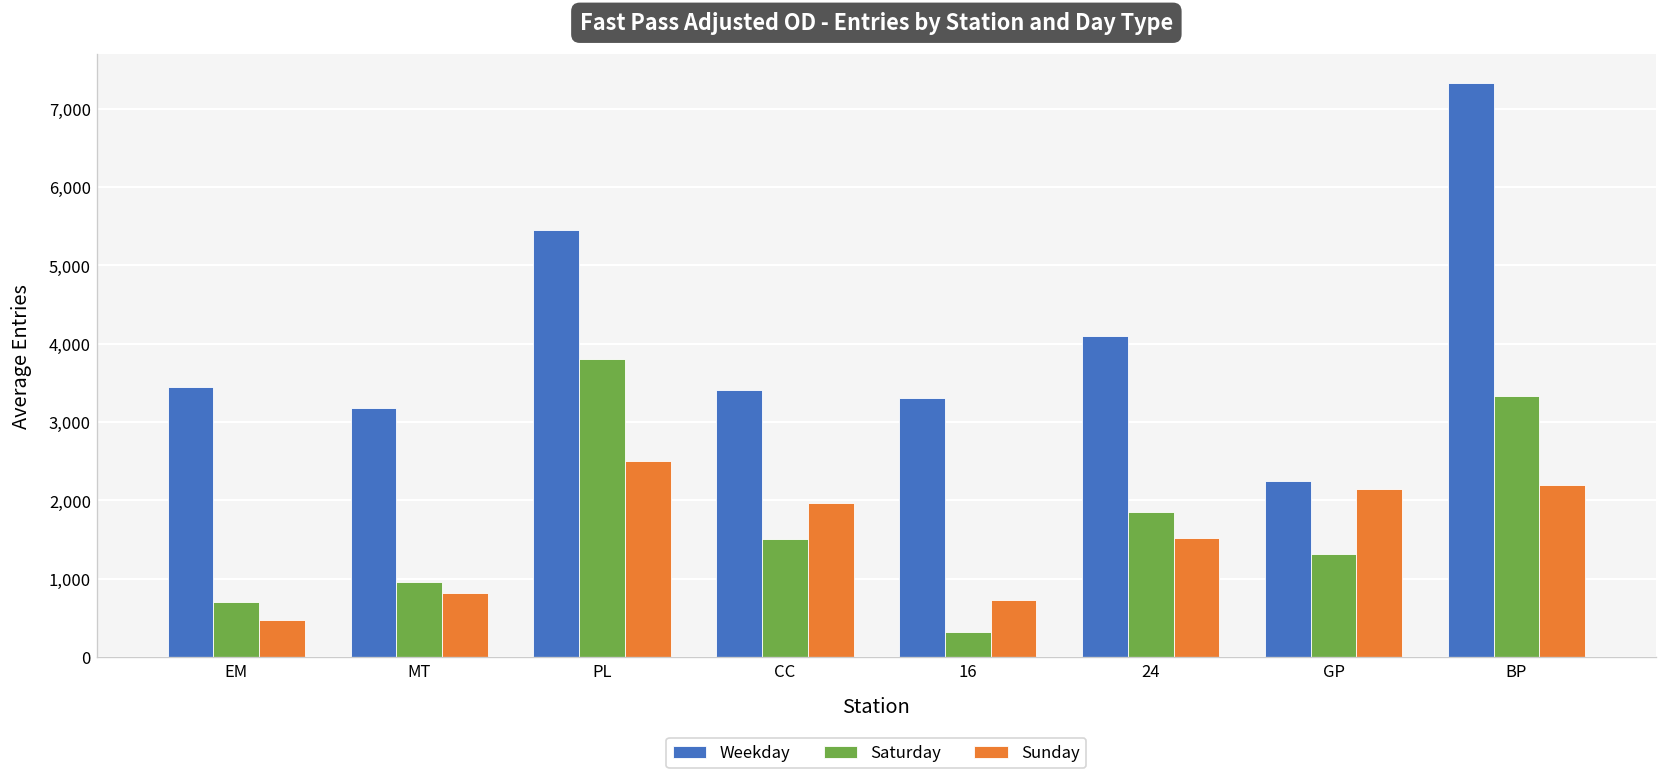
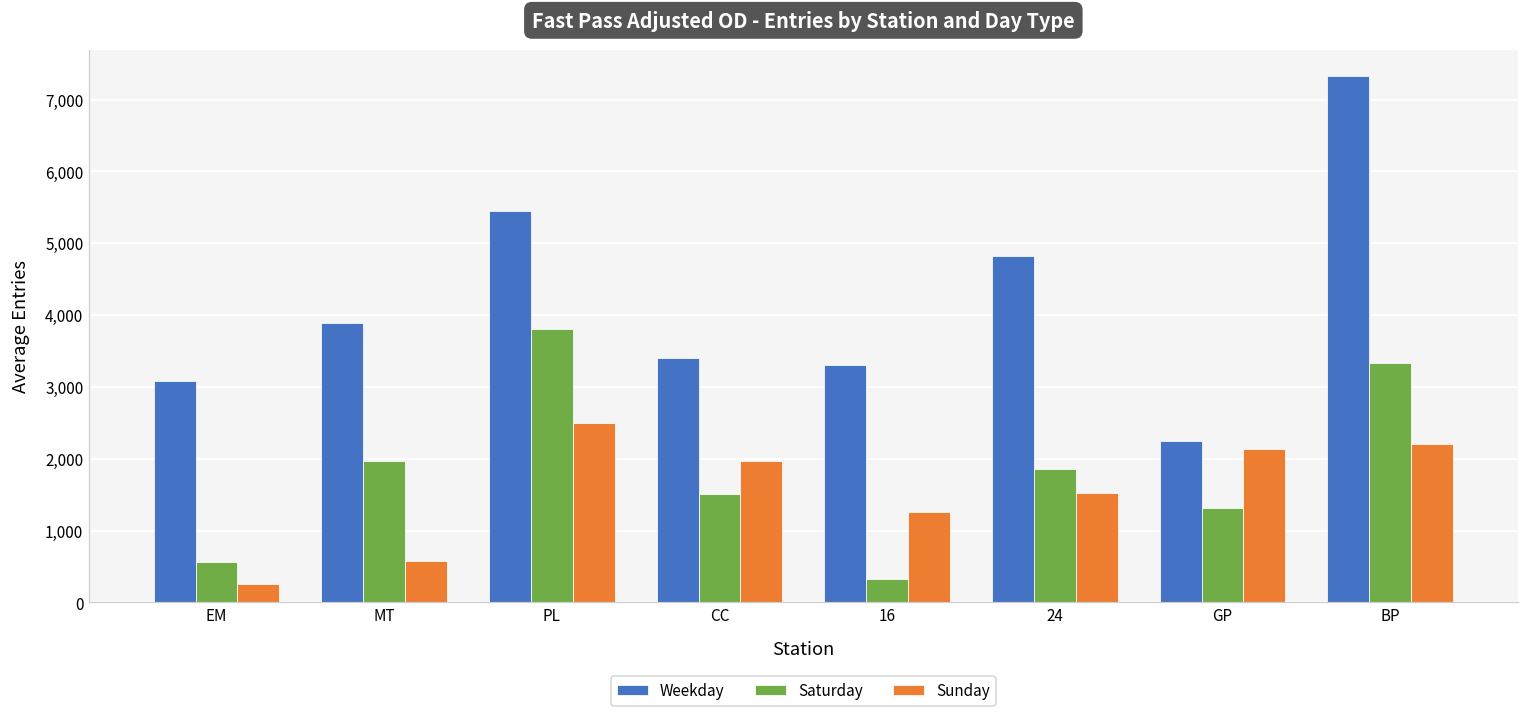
Weekday, EM: 3,500 -> 3,100
Saturday, EM: 700 -> 600
Sunday, EM: 500 -> 300
Weekday, MT: 3,200 -> 3,900
Saturday, MT: 1,000 -> 2,000
Sunday, MT: 800 -> 600
Sunday, 16: 700 -> 1,300
Weekday, 24: 4,100 -> 4,800
